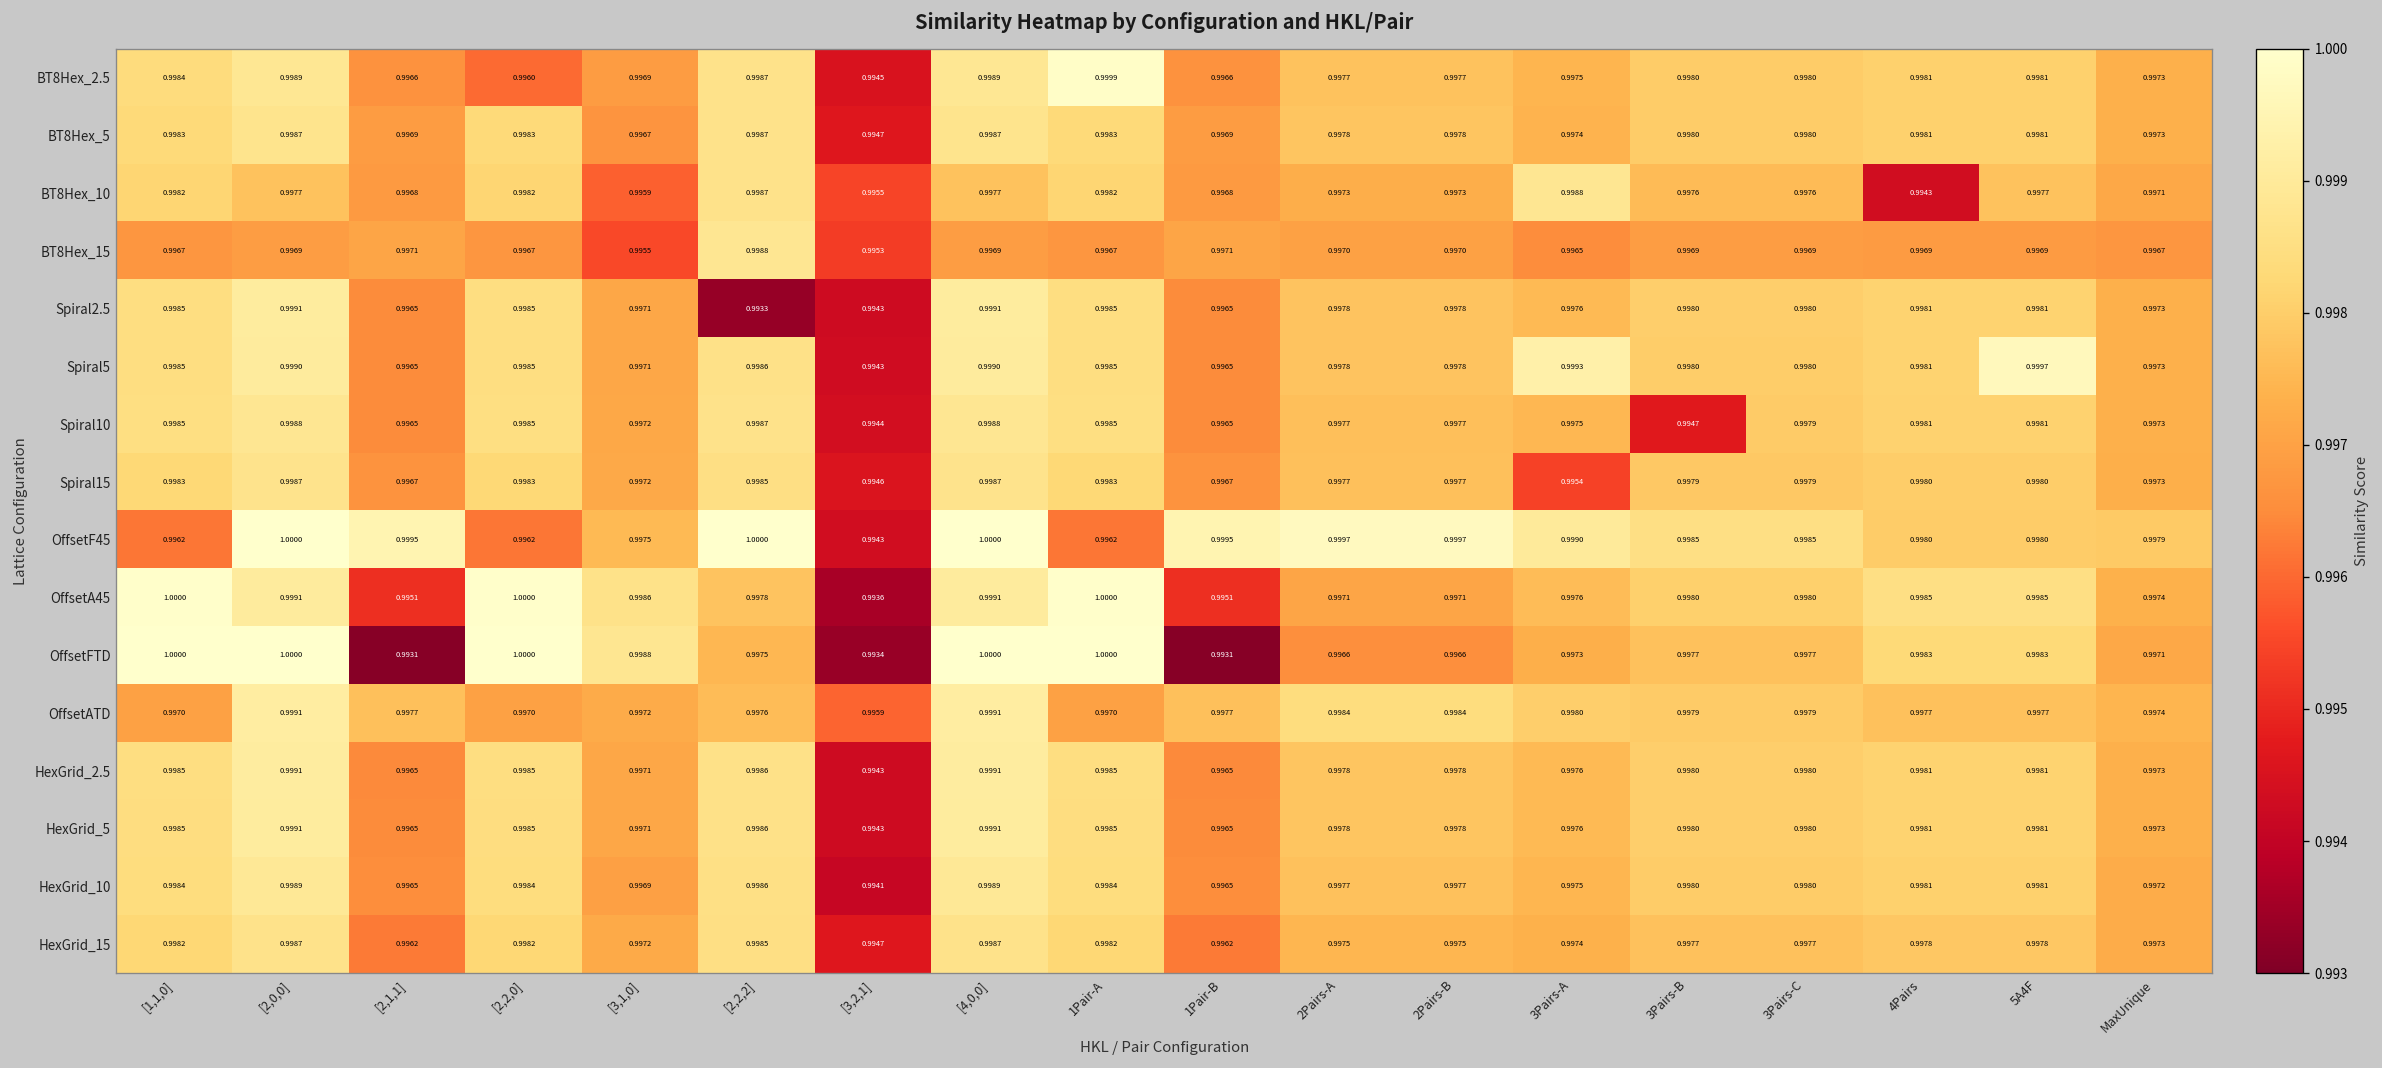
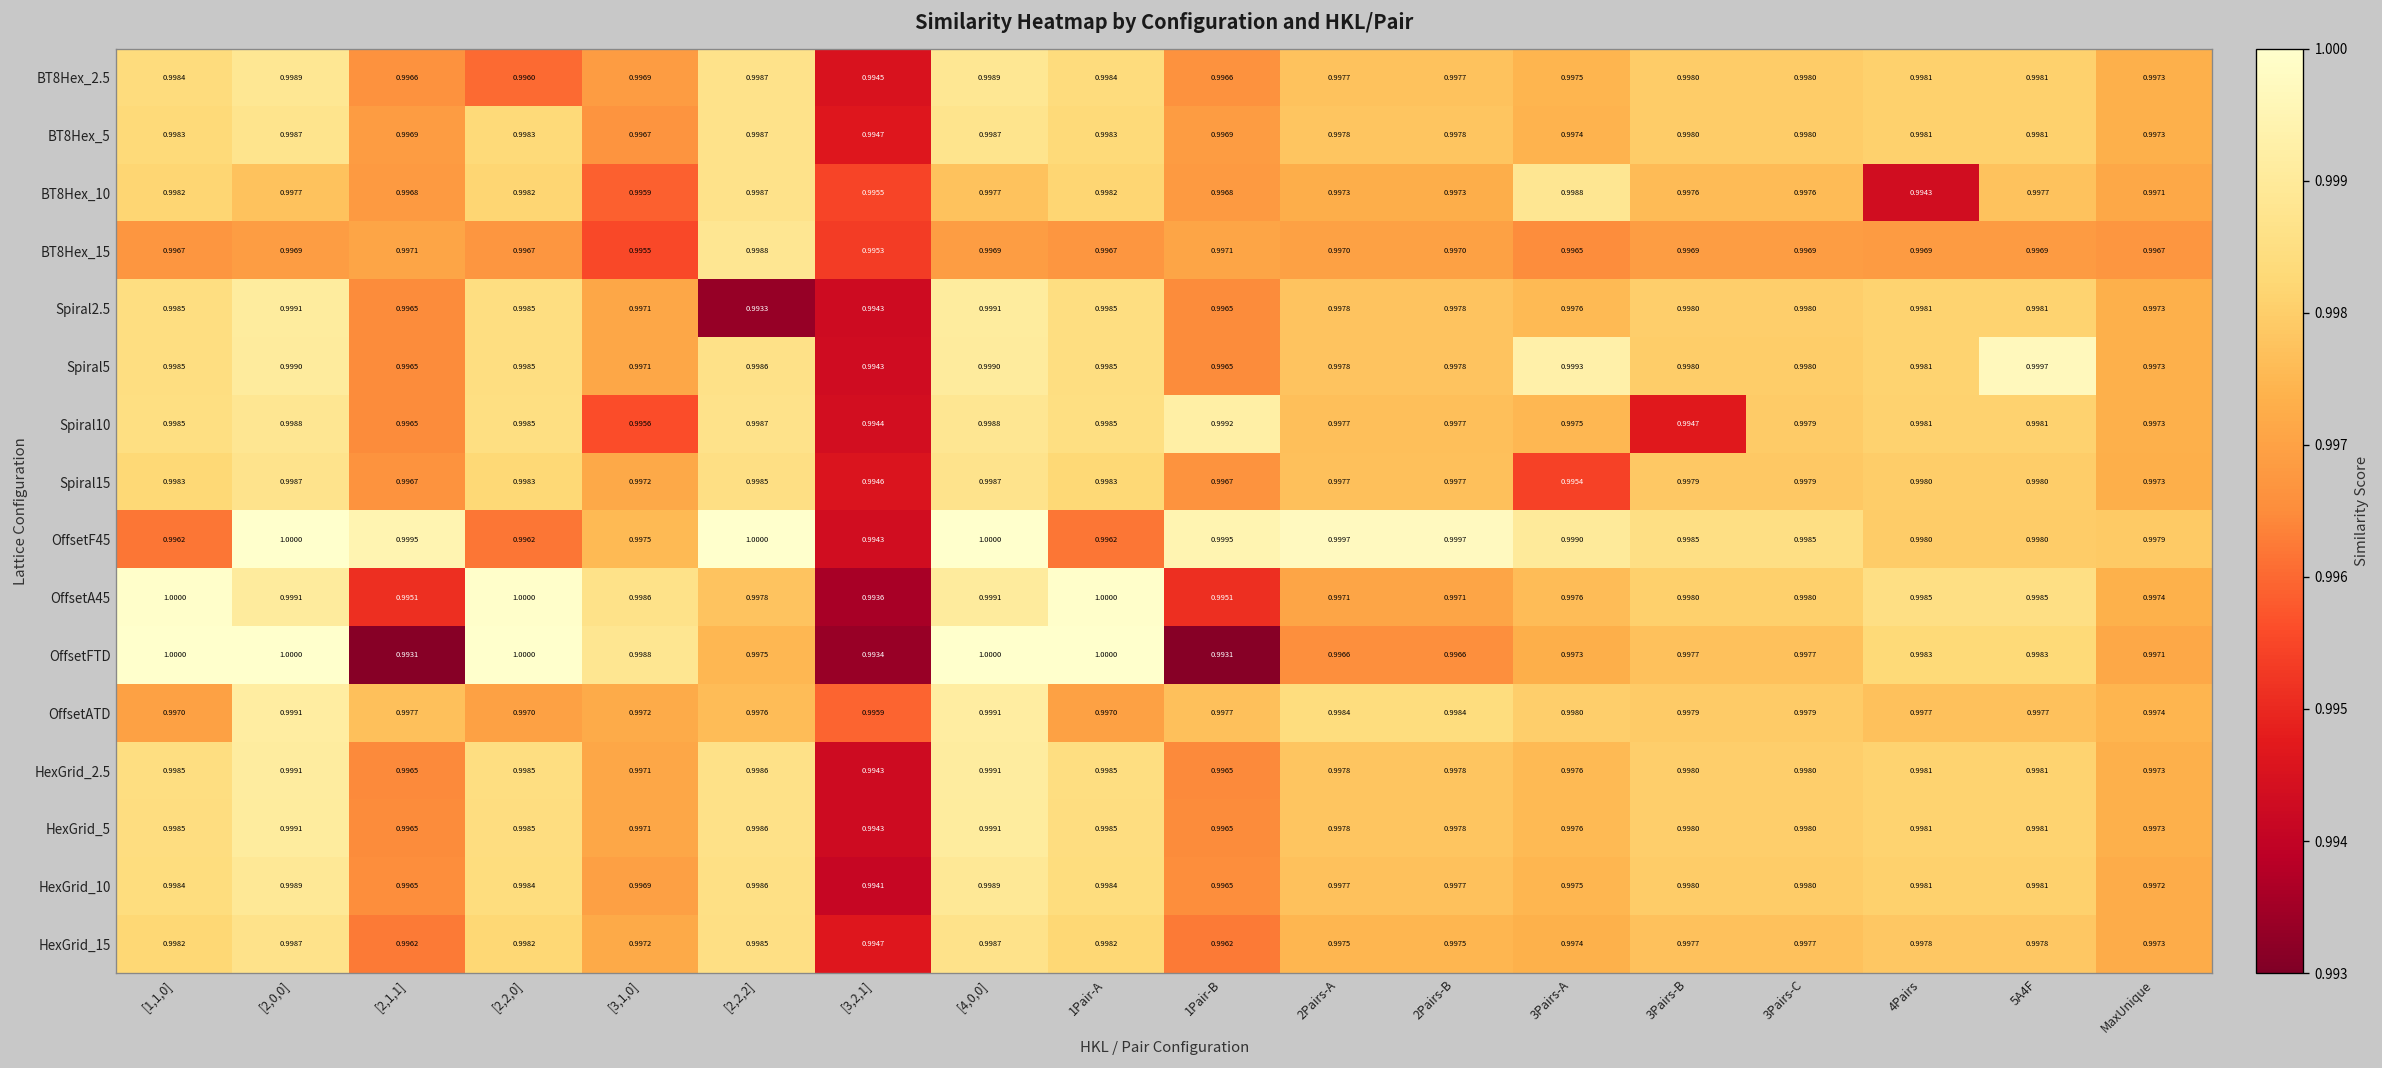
BT8Hex_2.5, 1Pair-A: 0.9999 -> 0.9984
Spiral10, [3,1,0]: 0.9972 -> 0.9956
Spiral10, 1Pair-B: 0.9965 -> 0.9992
